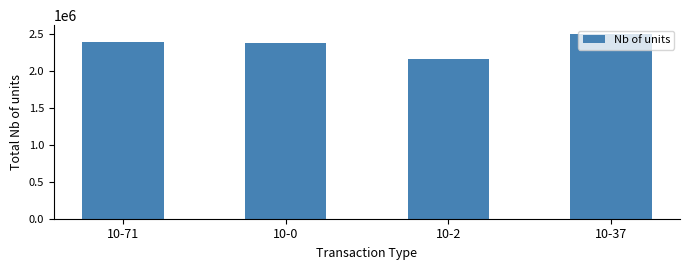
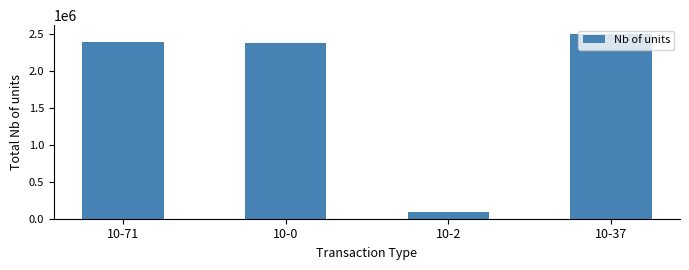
10-2: 2200000 -> 100000
